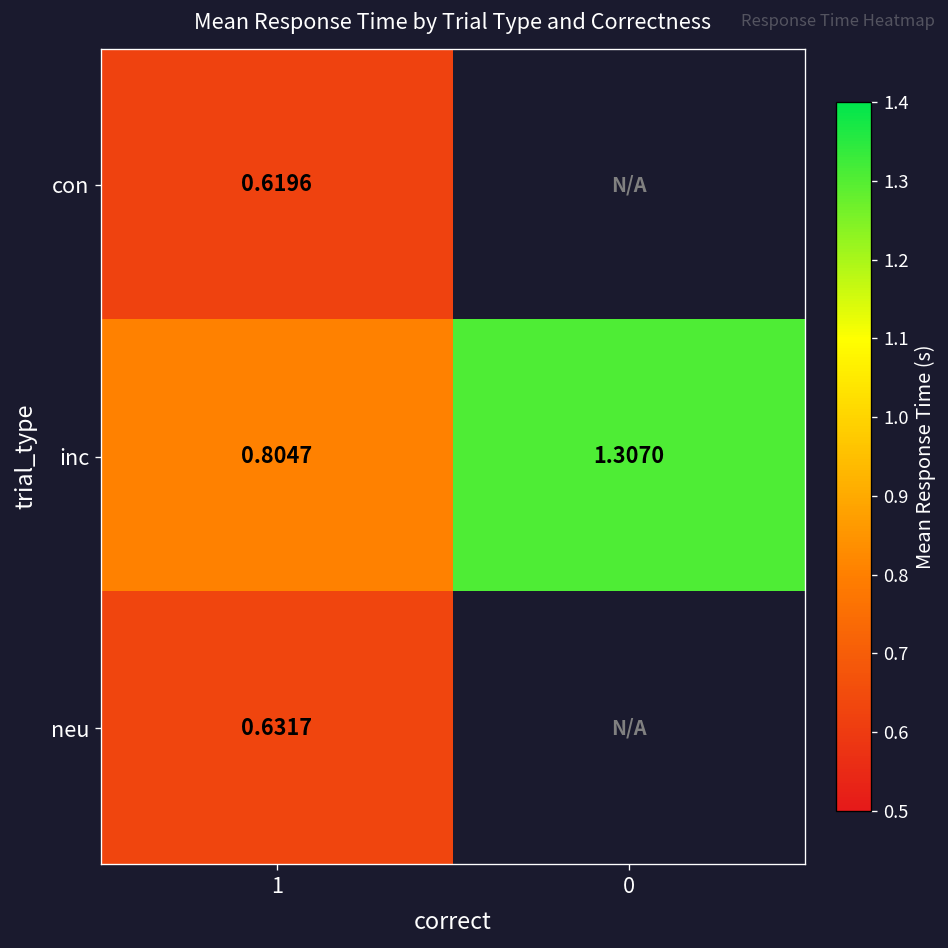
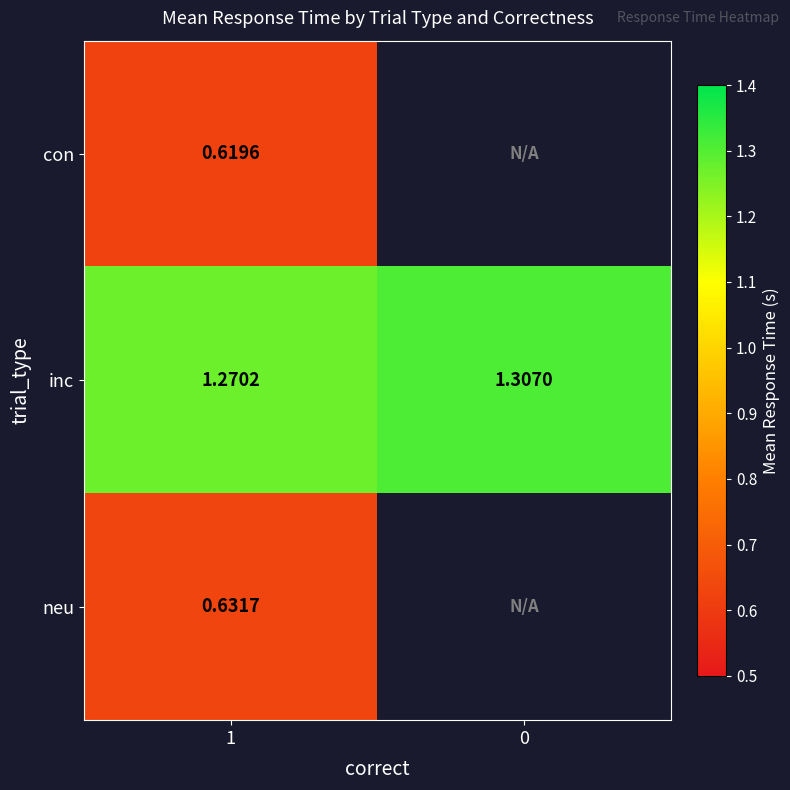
inc, 1: 0.8047 -> 1.2702
